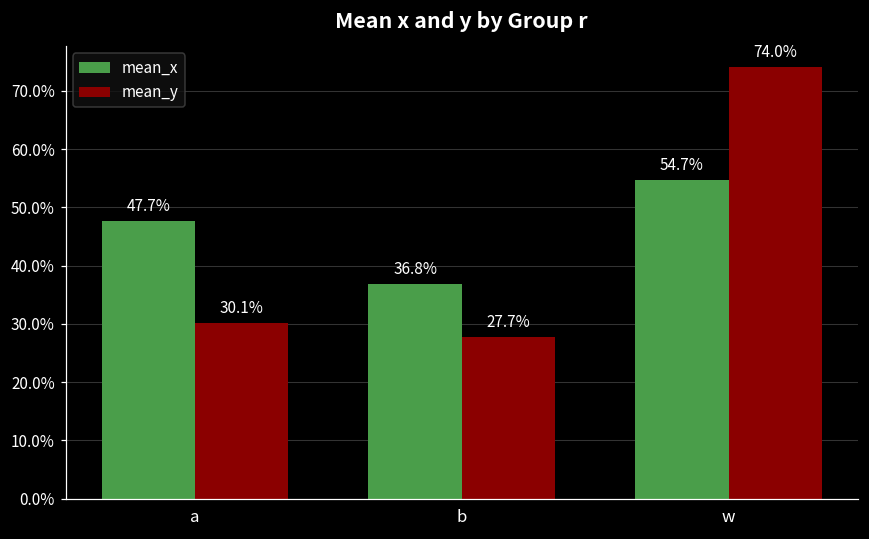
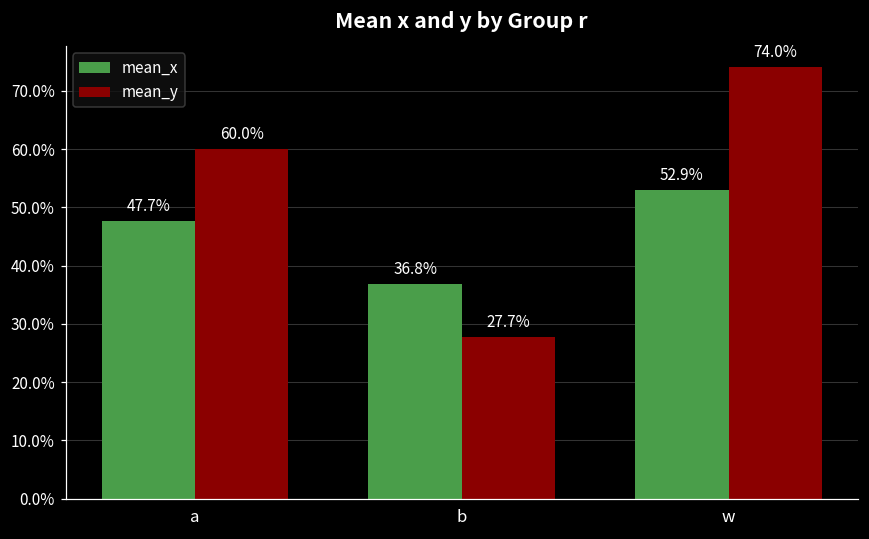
mean_y, a: 30.1% -> 60.0%
mean_x, w: 54.7% -> 52.9%
